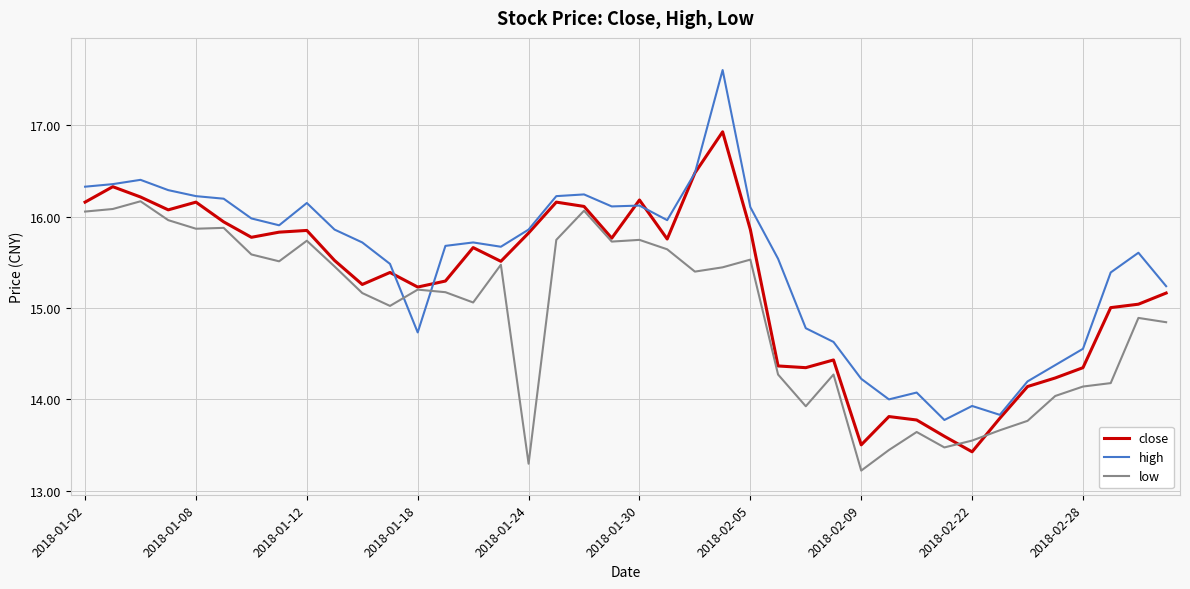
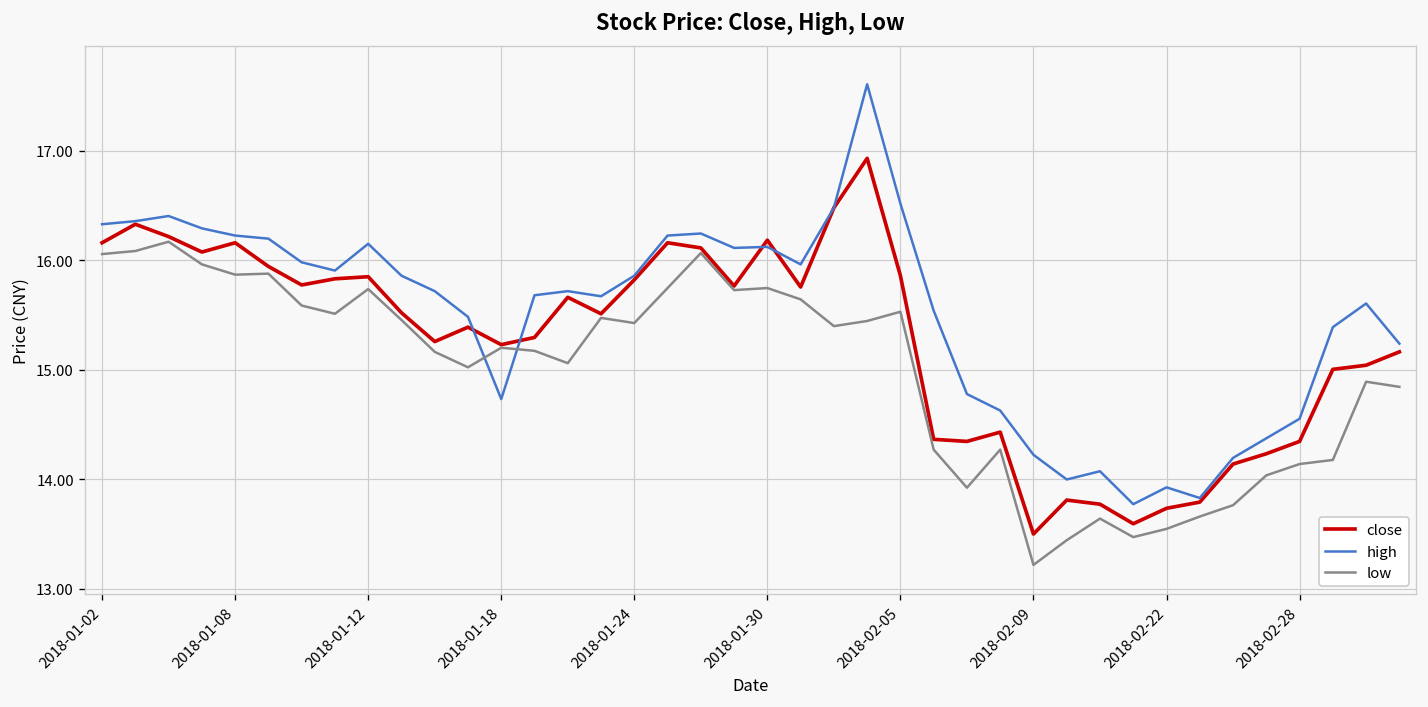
low, 2018-01-24: 13.3 -> 15.4
high, 2018-02-05: 16.1 -> 16.5
close, 2018-02-22: 13.4 -> 13.7
